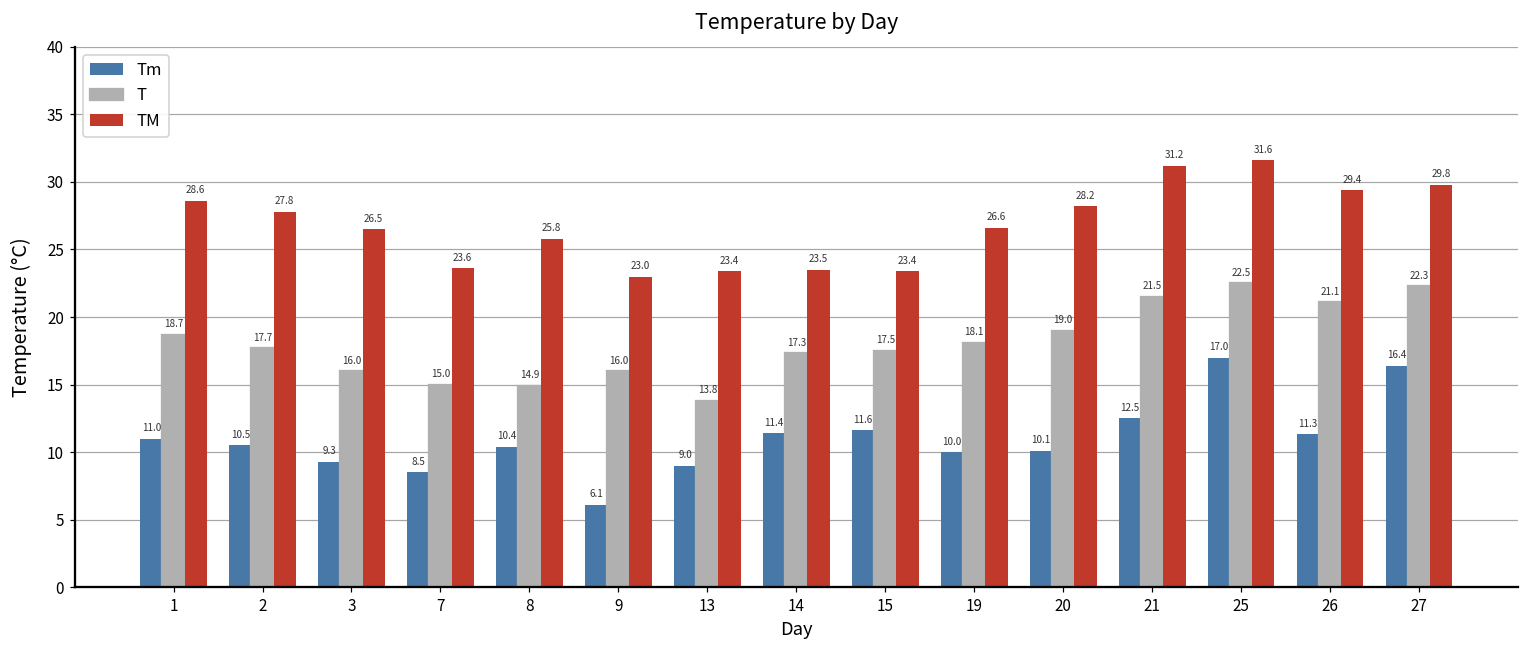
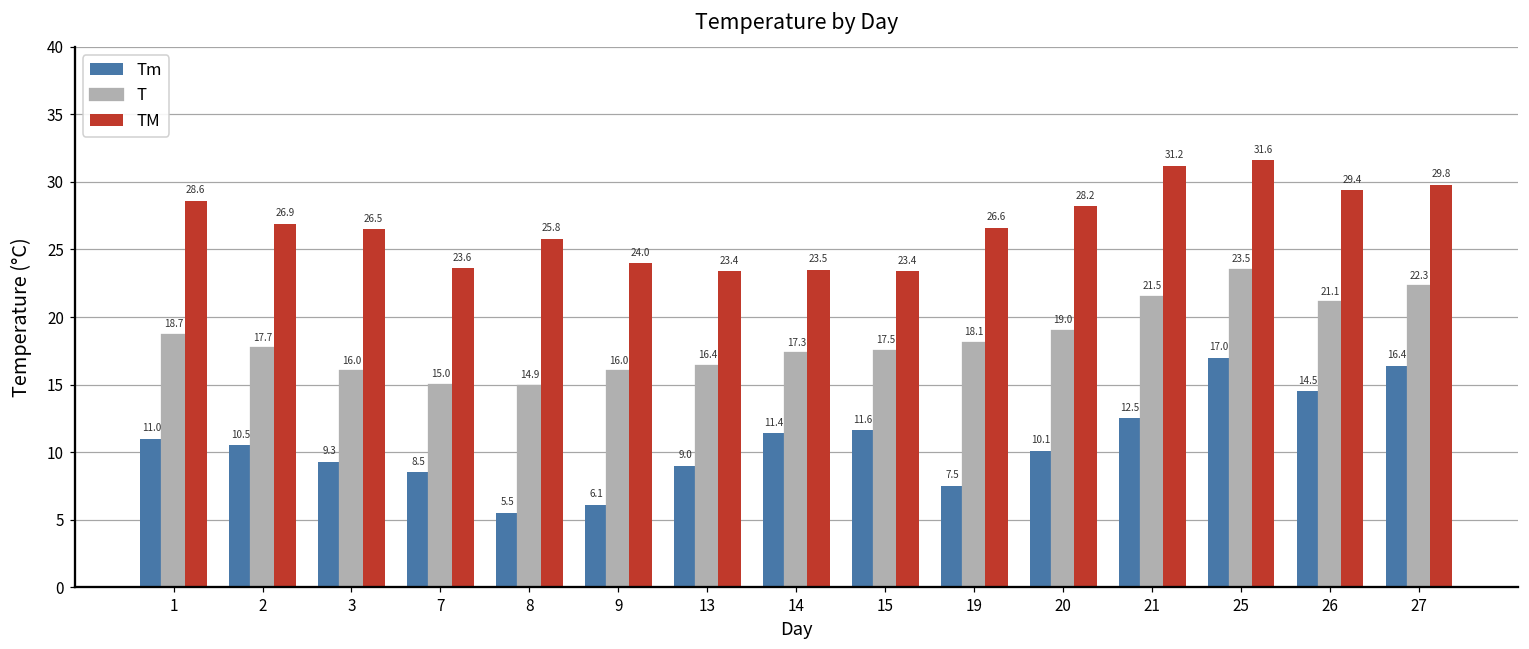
TM, 2: 27.8 -> 26.9
Tm, 8: 10.4 -> 5.5
TM, 9: 23.0 -> 24.0
T, 13: 13.8 -> 16.4
Tm, 19: 10.0 -> 7.5
T, 25: 22.5 -> 23.5
Tm, 26: 11.3 -> 14.5
